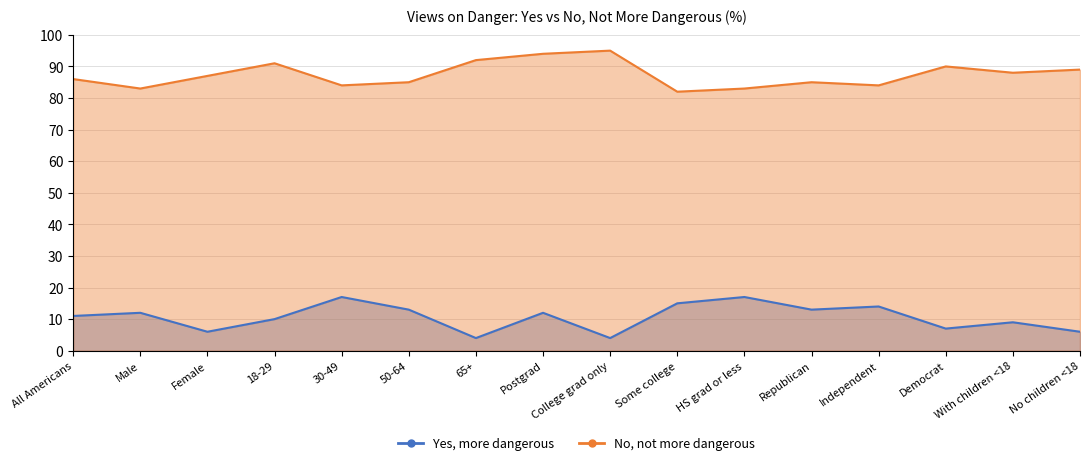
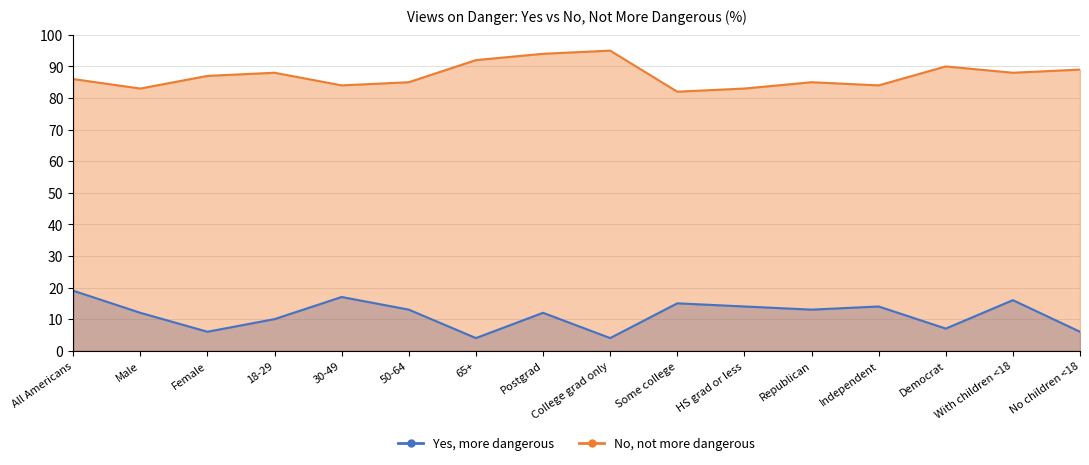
Yes, more dangerous, All Americans: 11 -> 19
No, not more dangerous, 18-29: 91 -> 88
Yes, more dangerous, HS grad or less: 17 -> 14
Yes, more dangerous, With children <18: 9 -> 16
